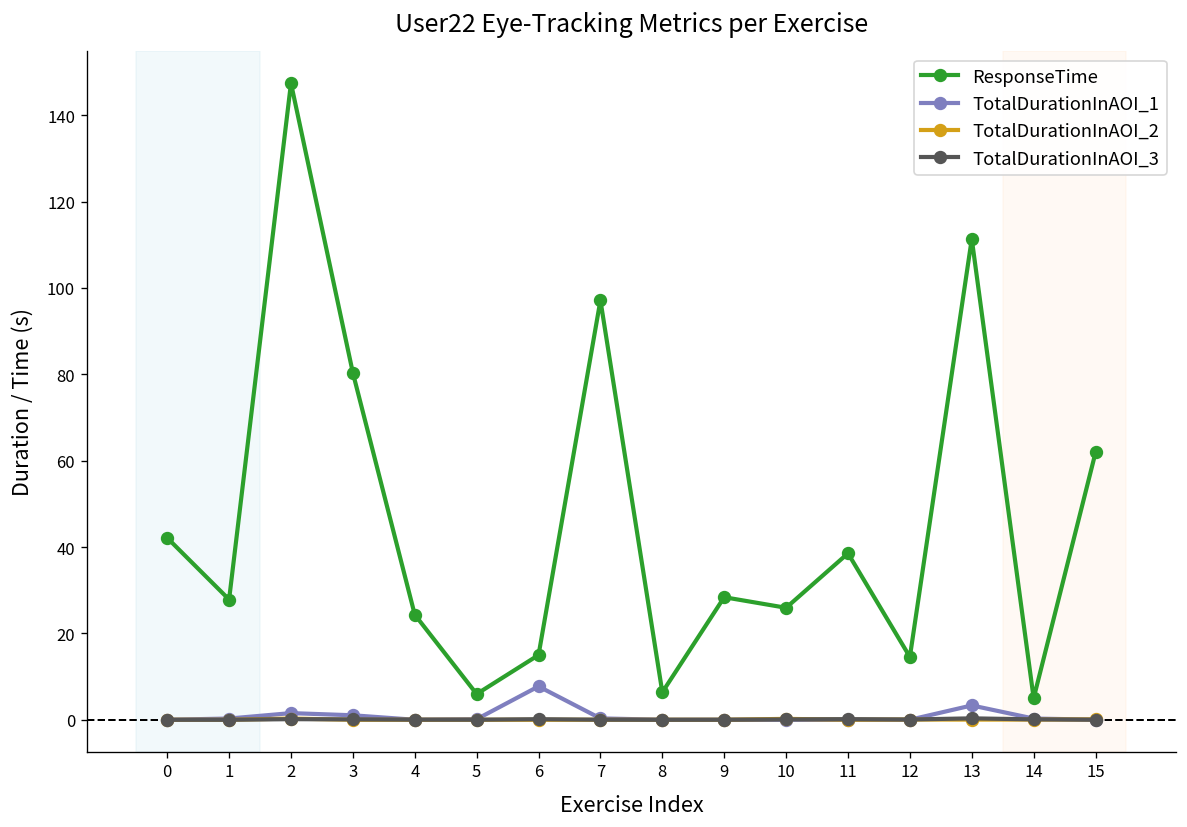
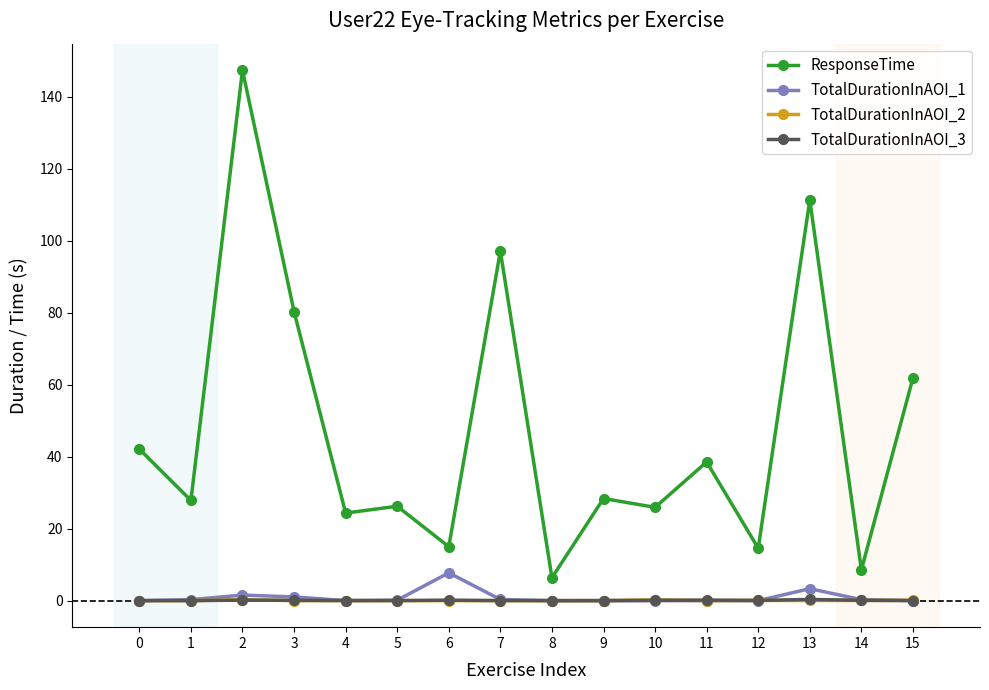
ResponseTime, 5: 6 -> 26
ResponseTime, 14: 5 -> 9
